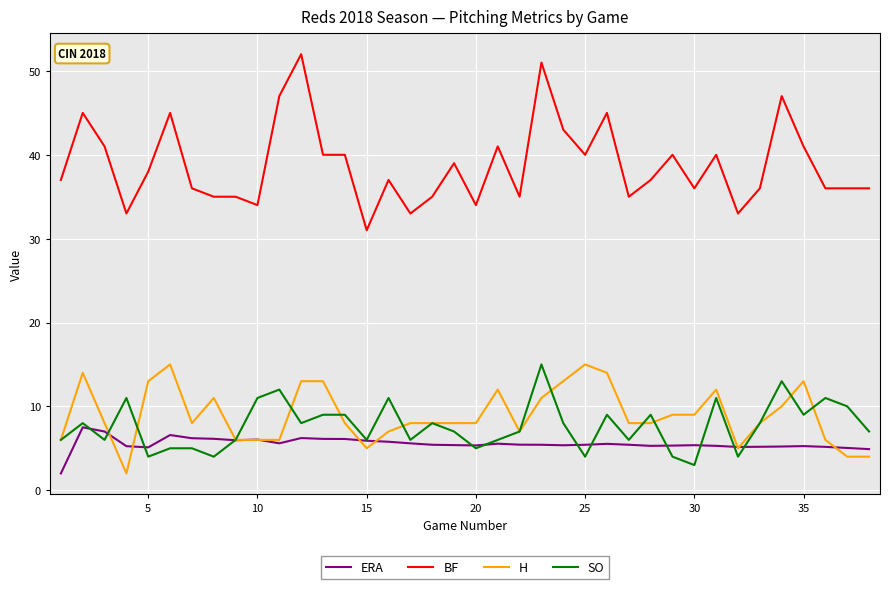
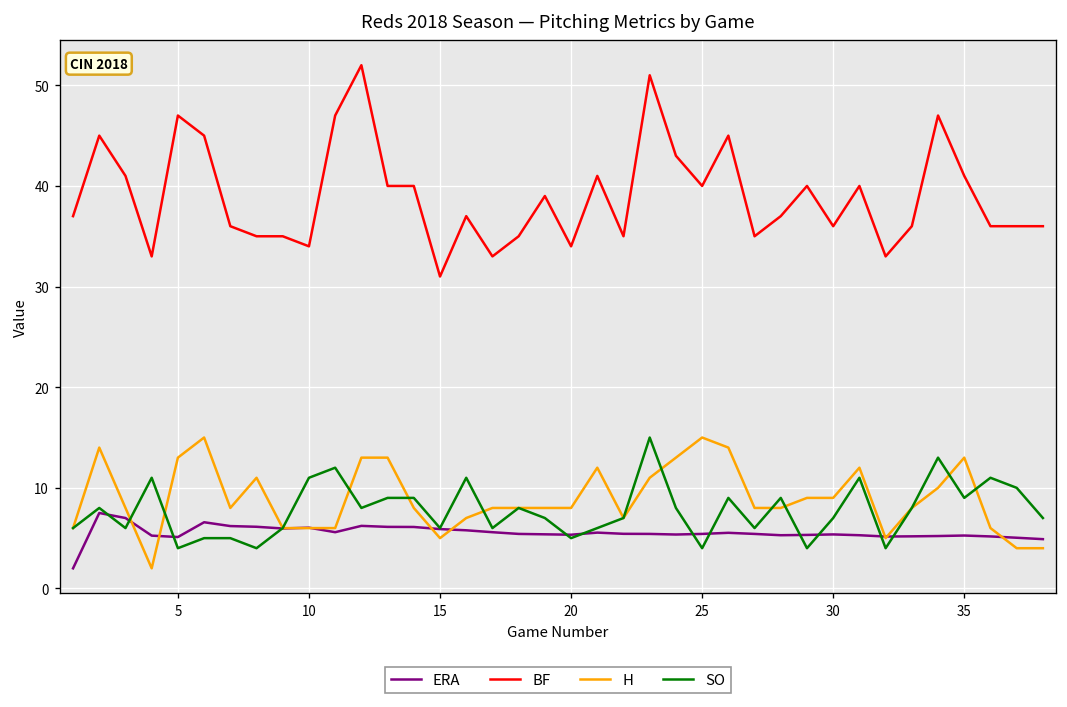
BF, 5: 38 -> 47
SO, 30: 3 -> 7
